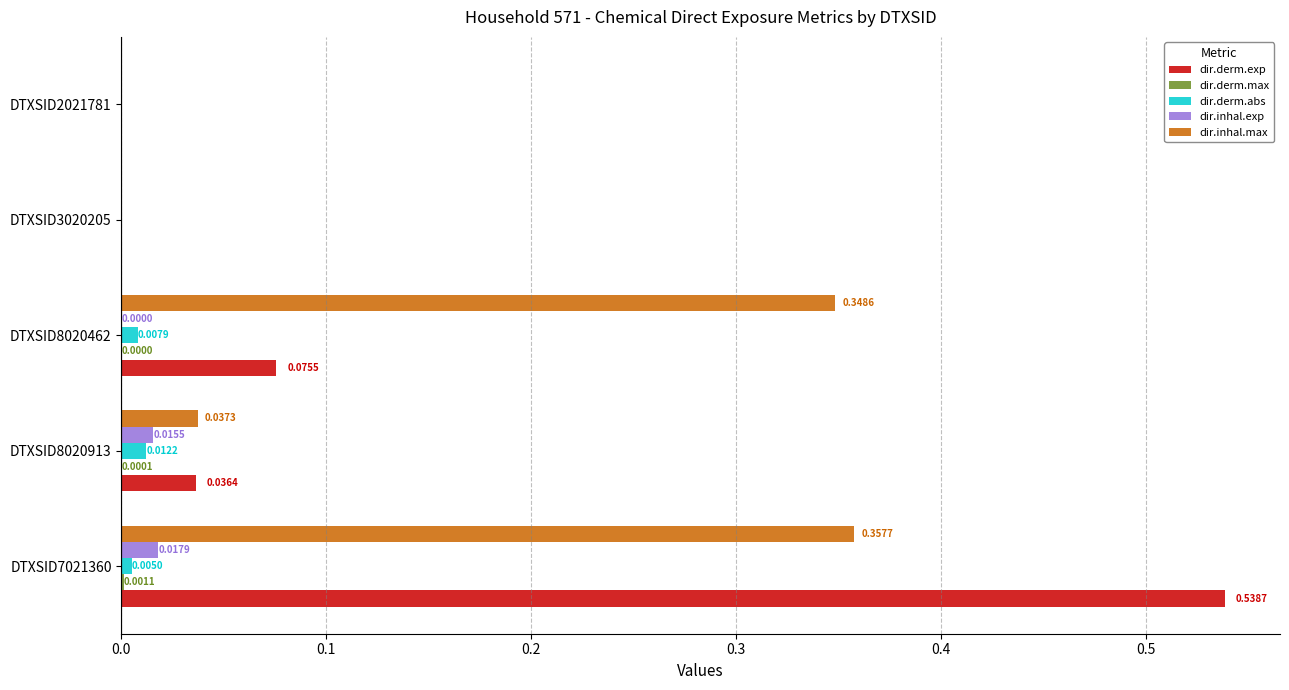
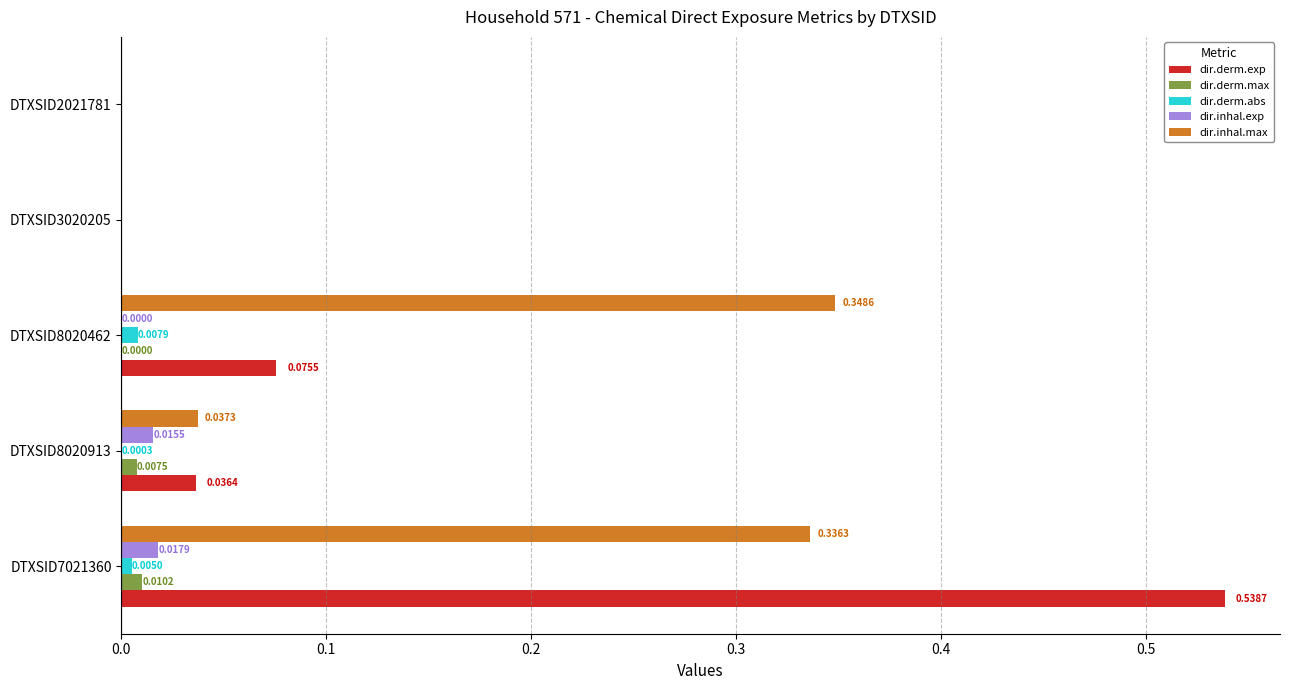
dir.derm.abs, DTXSID8020913: 0.0122 -> 0.0003
dir.derm.max, DTXSID8020913: 0.0001 -> 0.0075
dir.inhal.max, DTXSID7021360: 0.3577 -> 0.3363
dir.derm.max, DTXSID7021360: 0.0011 -> 0.0102
